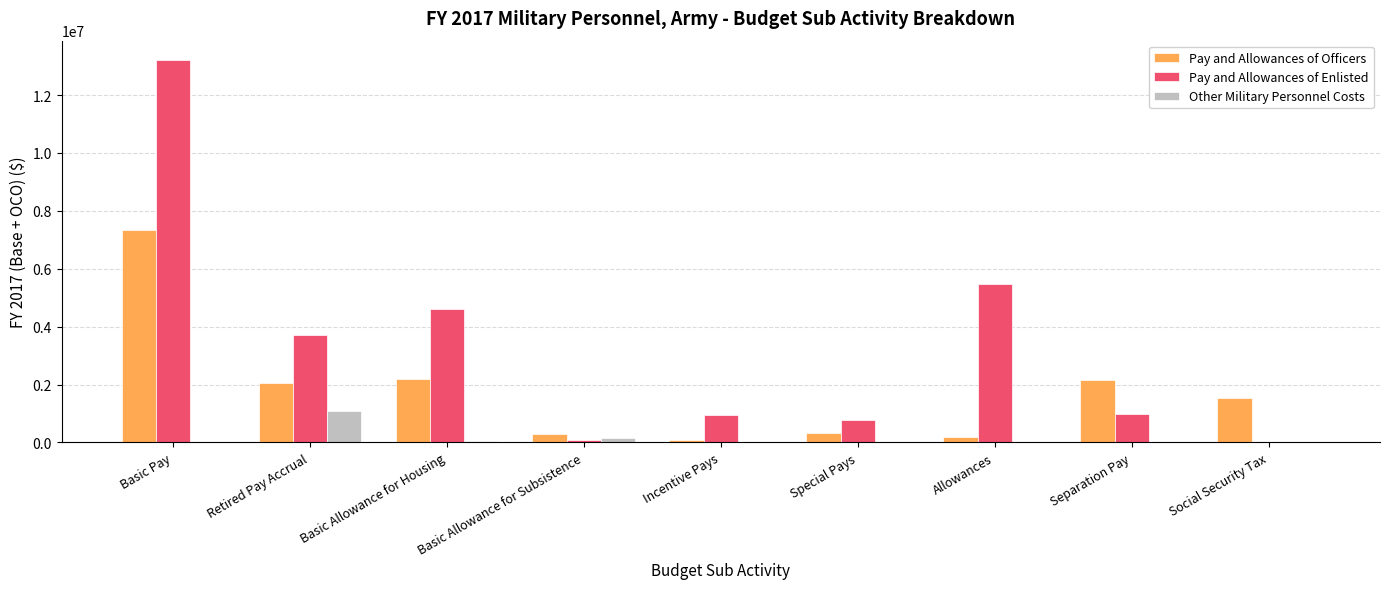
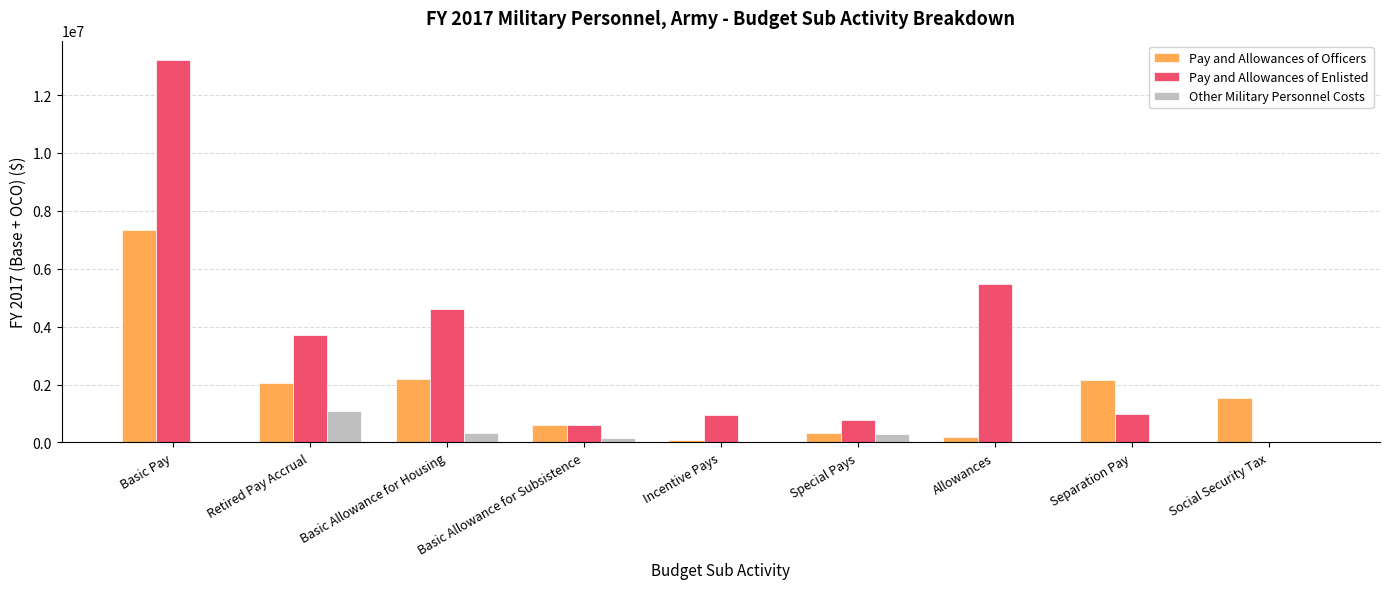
Other Military Personnel Costs, Basic Allowance for Housing: 0 -> 300000
Pay and Allowances of Officers, Basic Allowance for Subsistence: 300000 -> 600000
Pay and Allowances of Enlisted, Basic Allowance for Subsistence: 100000 -> 600000
Other Military Personnel Costs, Special Pays: 0 -> 300000
